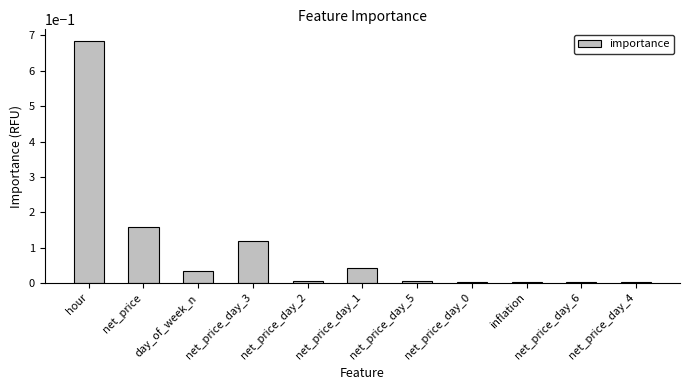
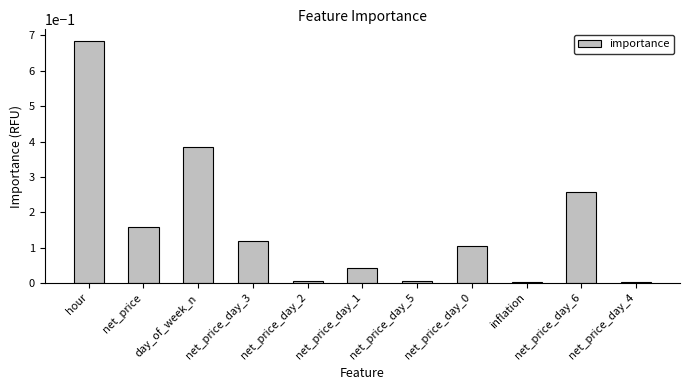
day_of_week_n: 0.03 -> 0.38
net_price_day_0: 0.00 -> 0.10
net_price_day_6: 0.00 -> 0.26
